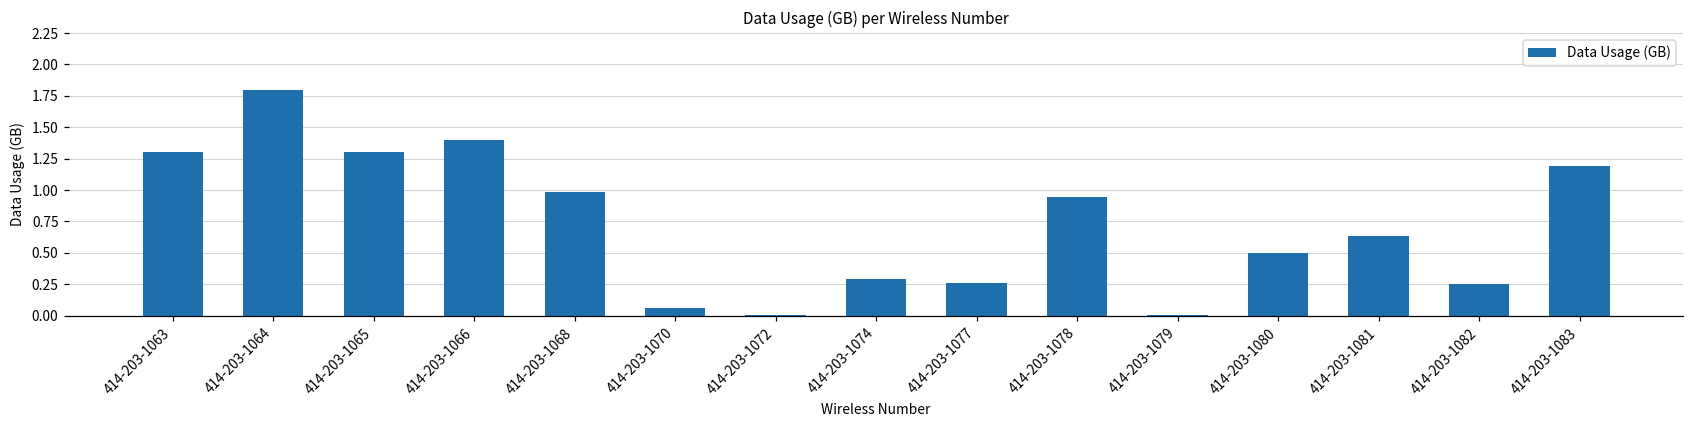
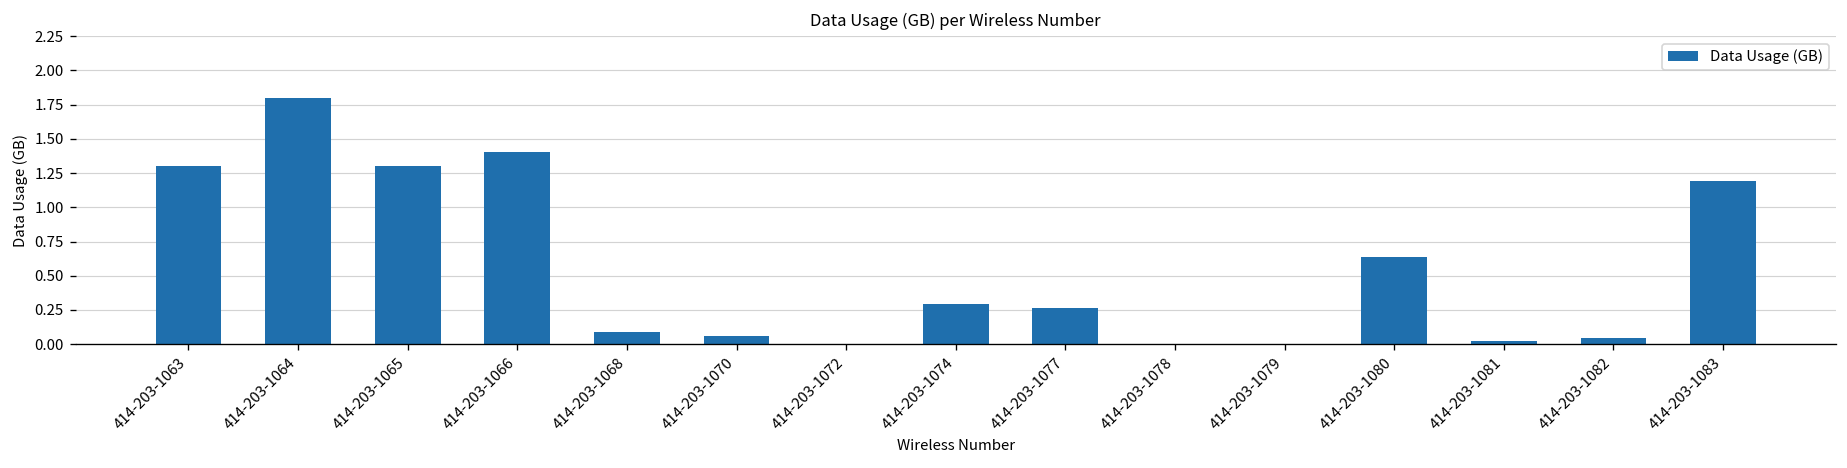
414-203-1068: 0.98 -> 0.09
414-203-1078: 0.94 -> 0.00
414-203-1080: 0.50 -> 0.64
414-203-1081: 0.63 -> 0.02
414-203-1082: 0.25 -> 0.05
